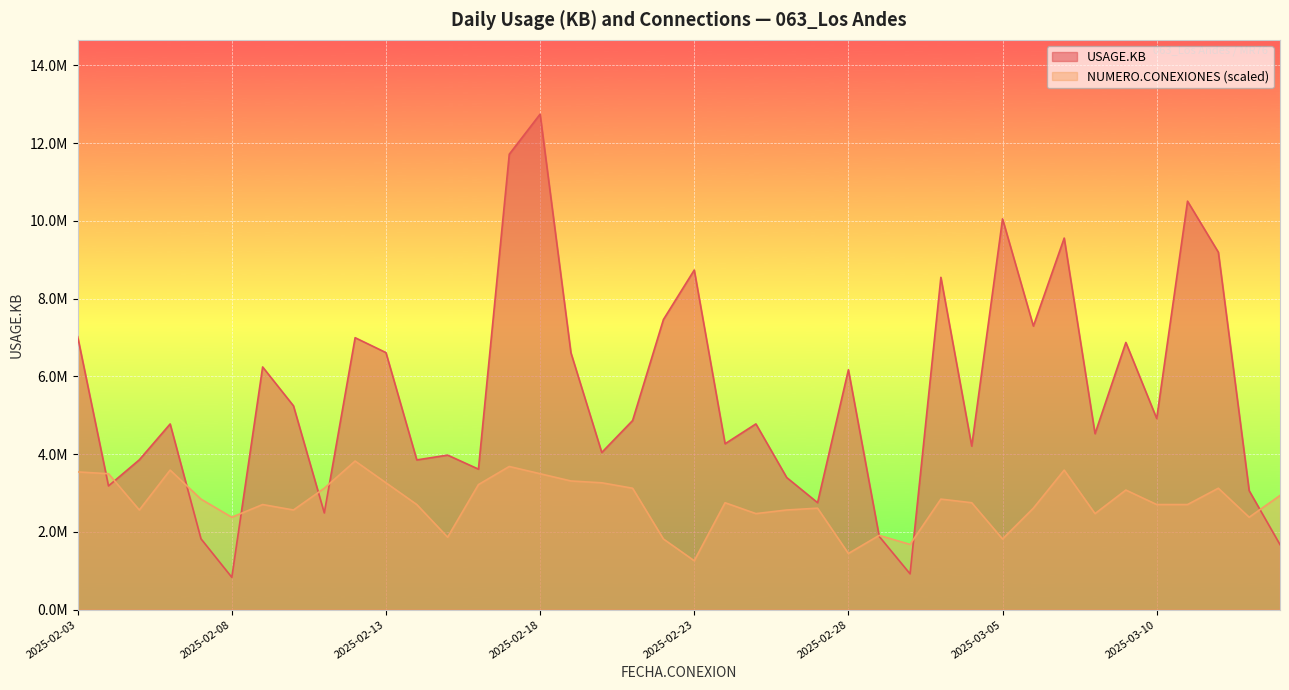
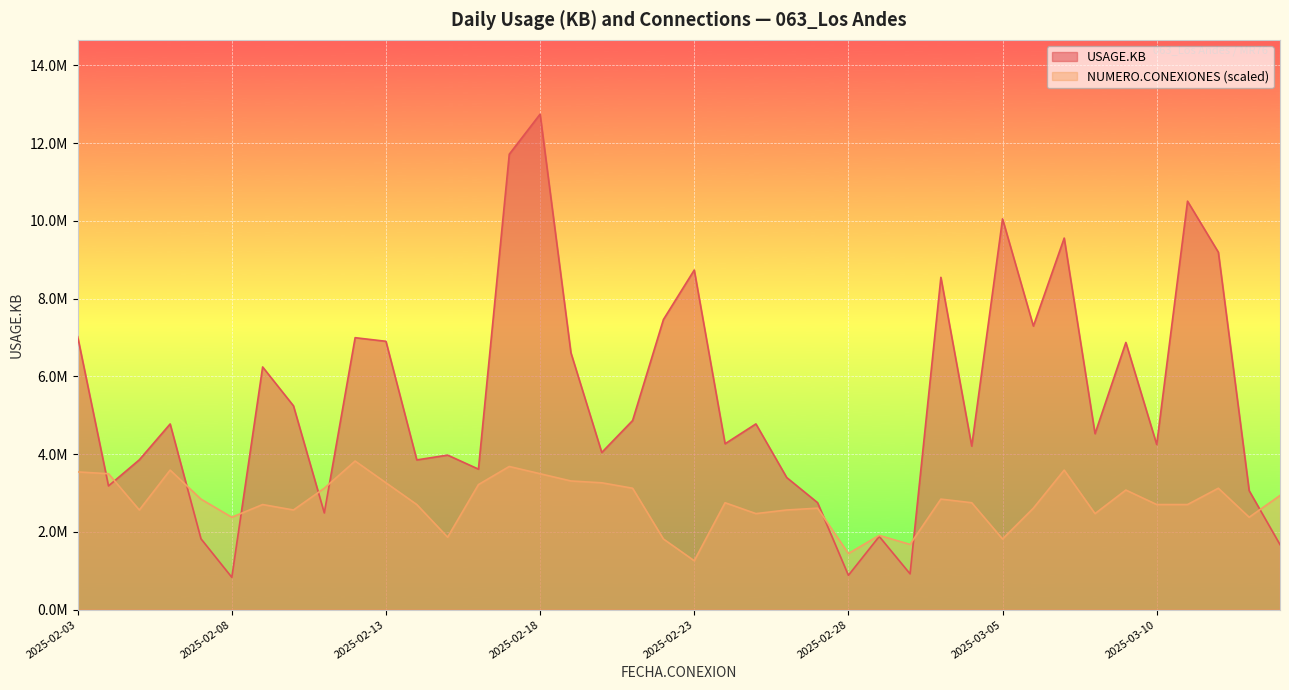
USAGE.KB, 2025-02-13: 6600000 -> 6900000
USAGE.KB, 2025-02-28: 6200000 -> 900000
USAGE.KB, 2025-03-10: 4900000 -> 4300000
